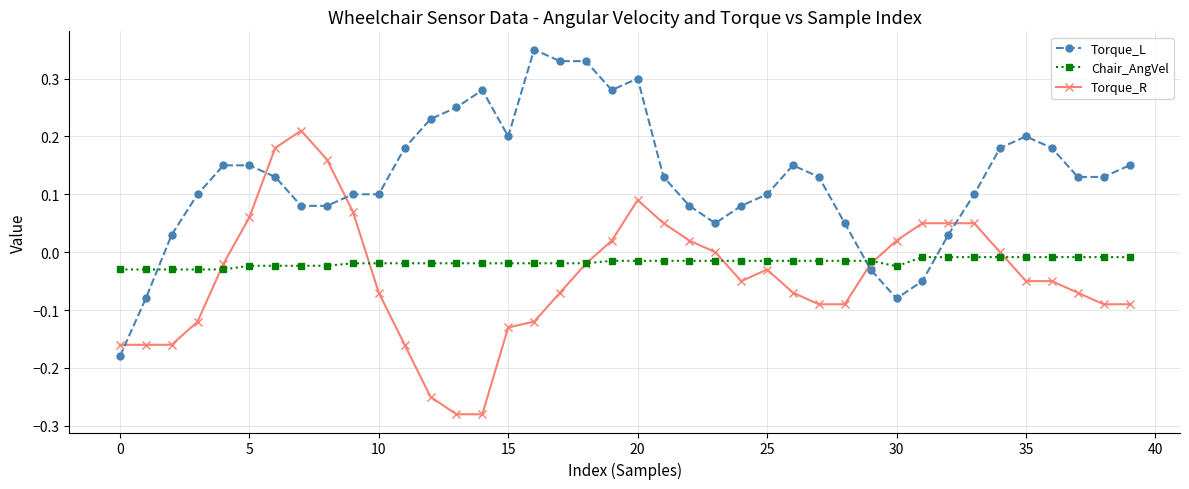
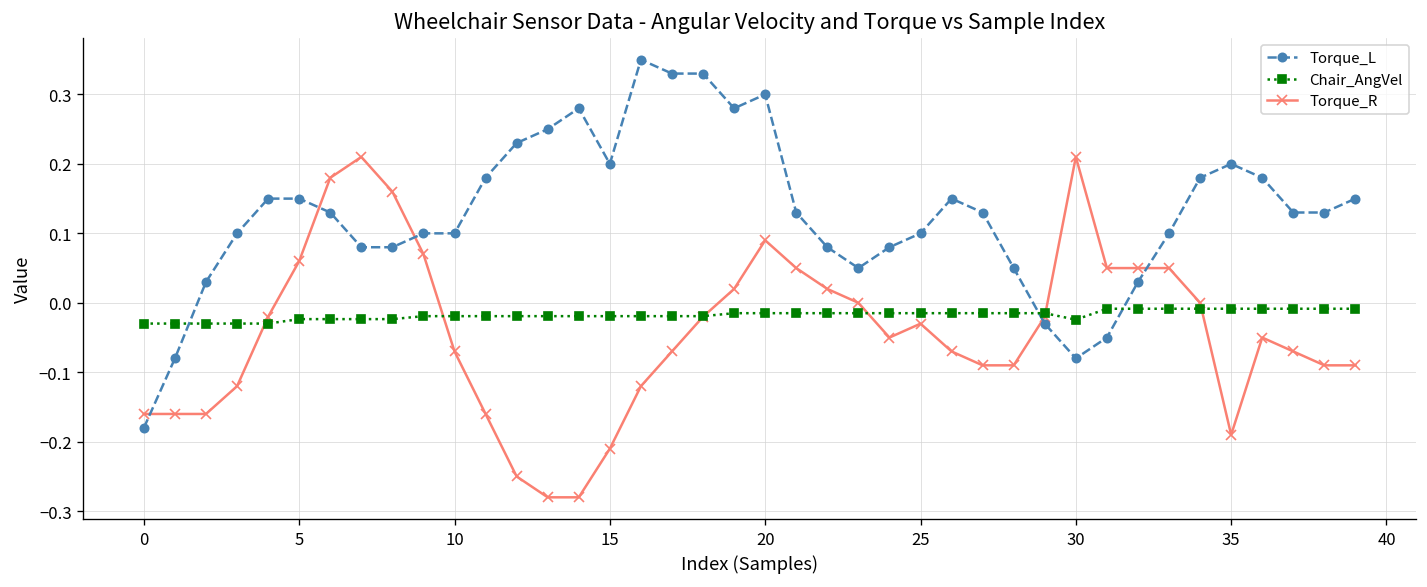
Torque_R, 15: -0.13 -> -0.21
Torque_R, 30: 0.02 -> 0.21
Torque_R, 35: -0.05 -> -0.19
